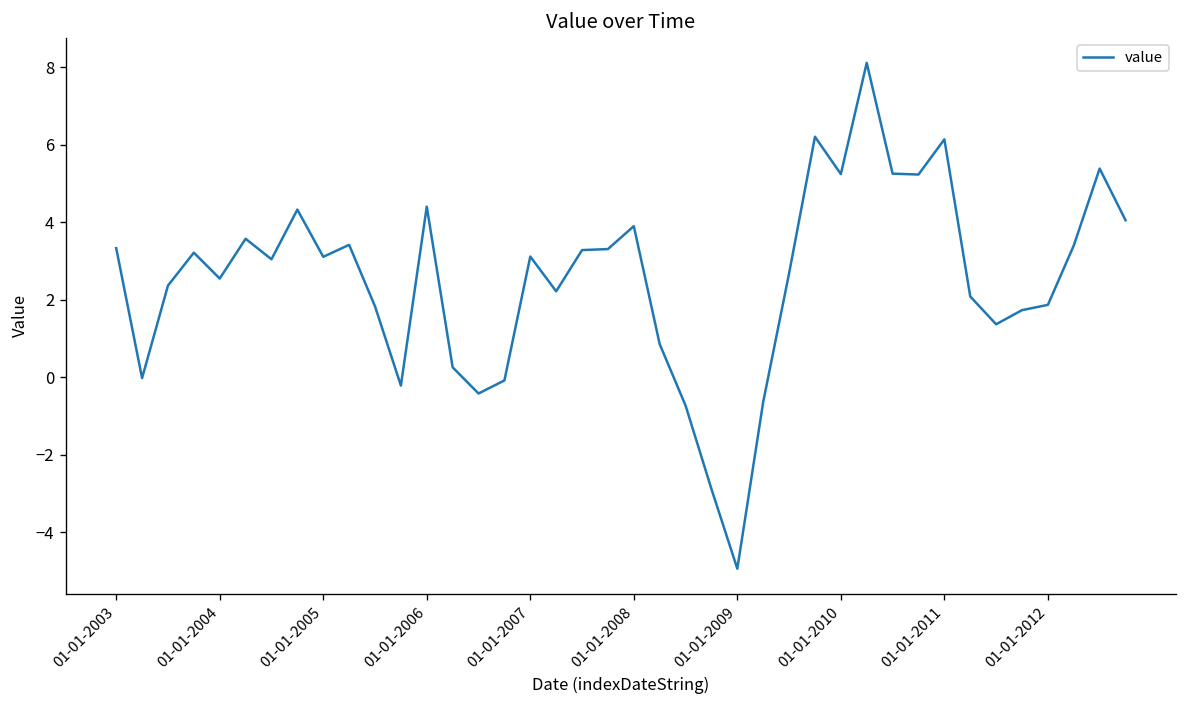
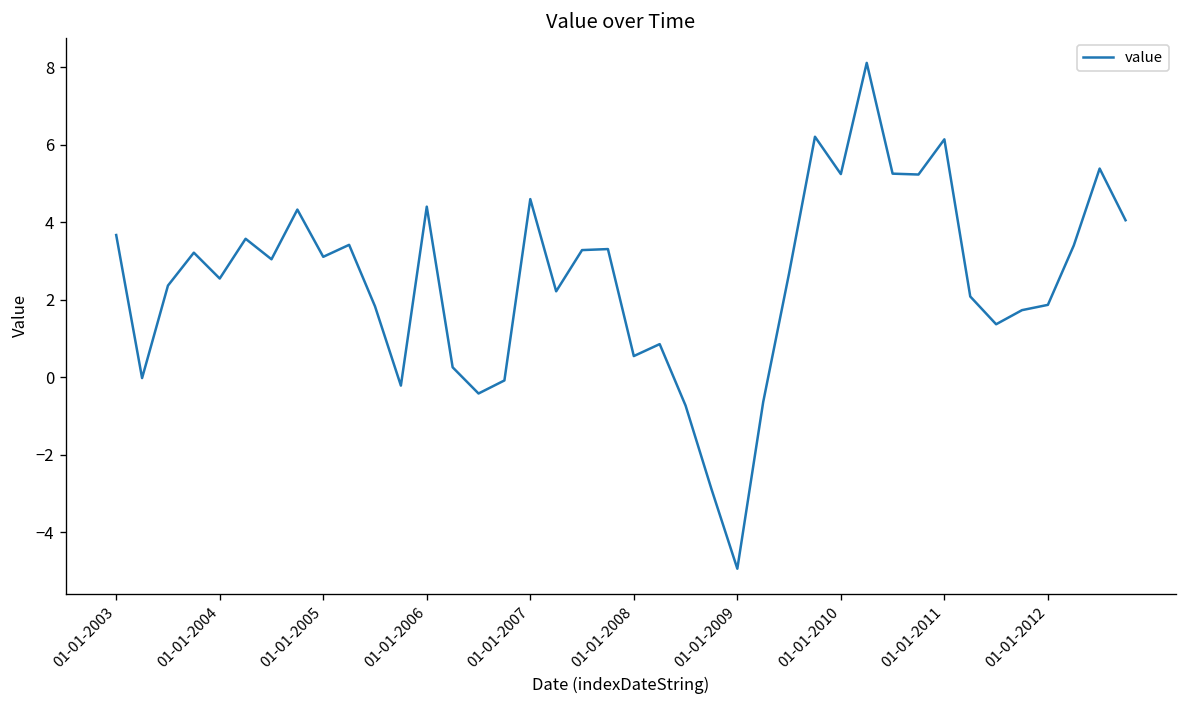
01-01-2003: 3.3 -> 3.7
01-01-2007: 3.1 -> 4.6
01-01-2008: 3.9 -> 0.5
